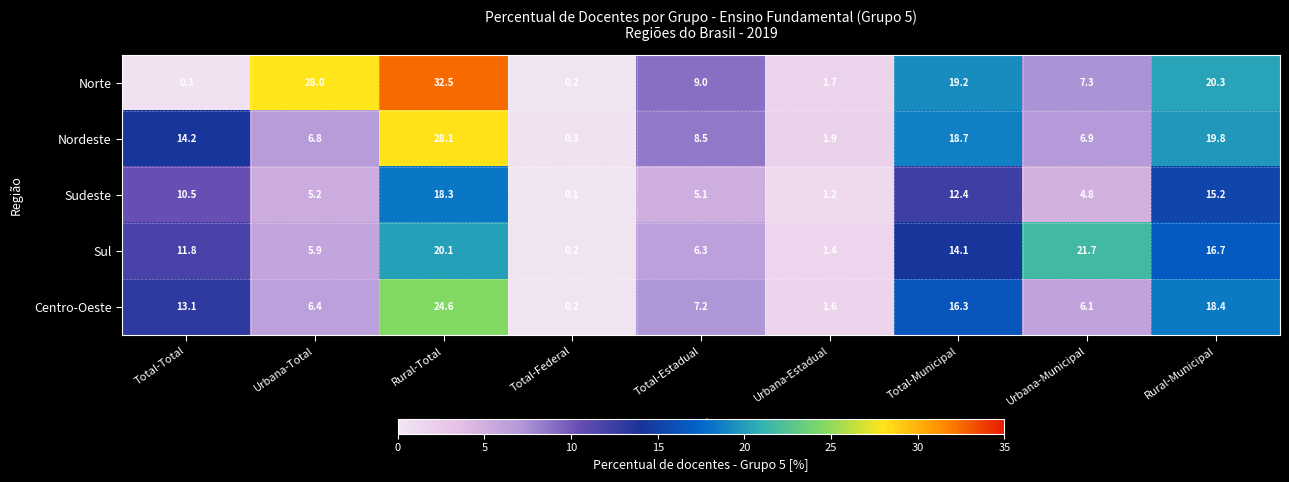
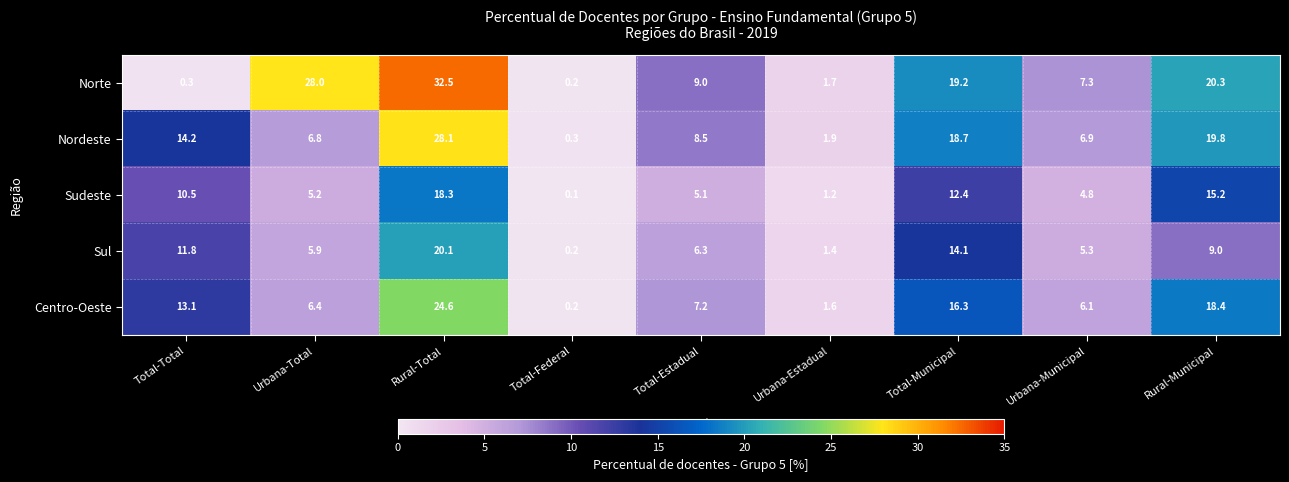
Sul, Urbana-Municipal: 21.7 -> 5.3
Sul, Rural-Municipal: 16.7 -> 9.0
